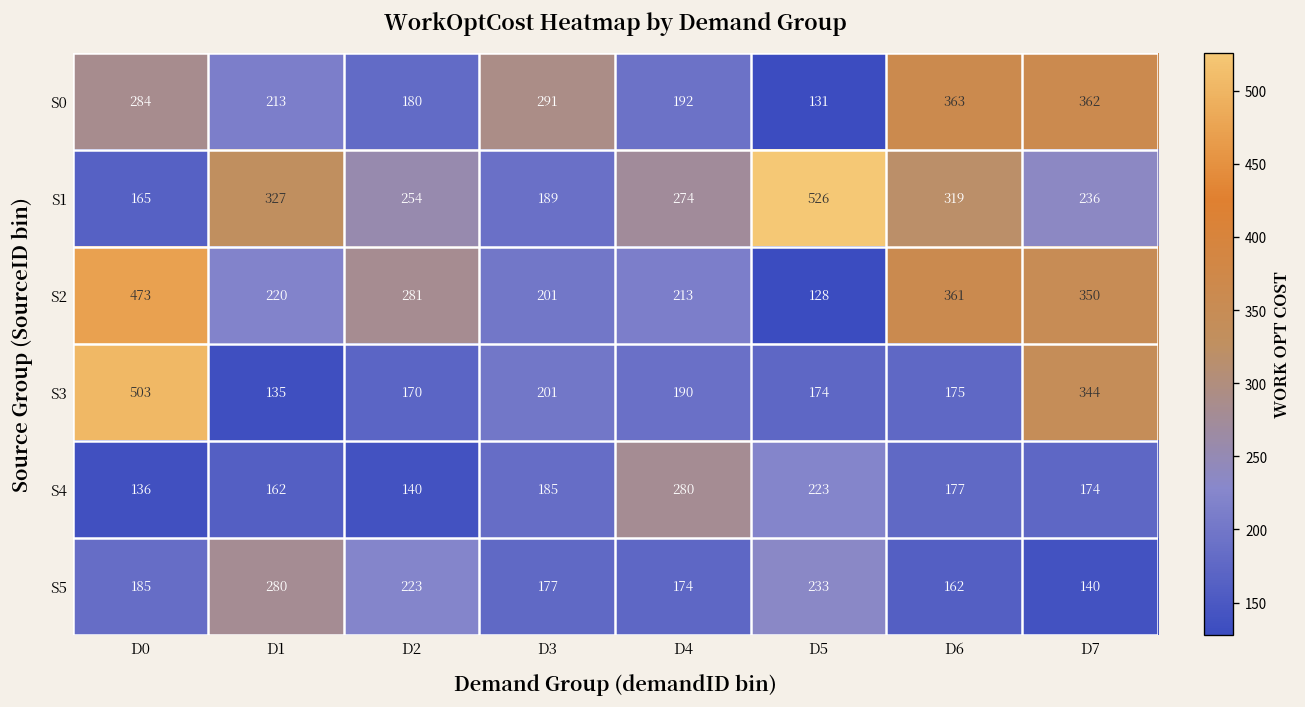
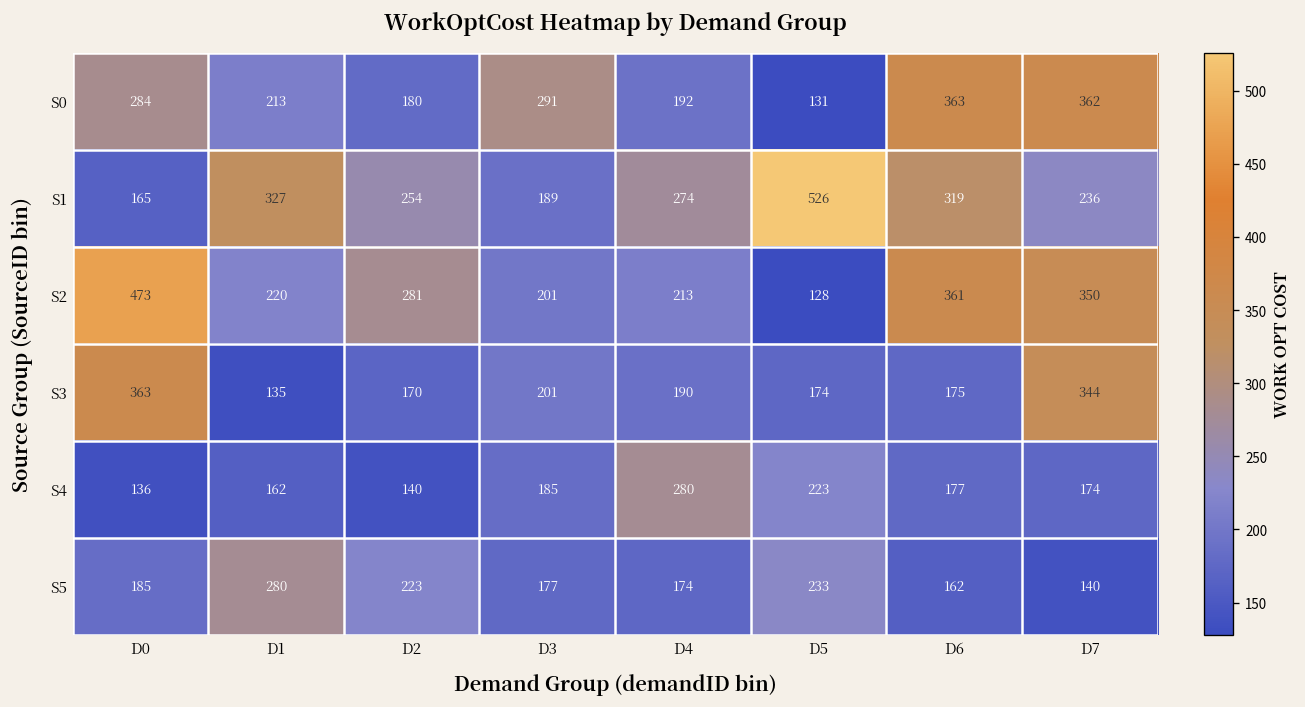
S3, D0: 503 -> 363
